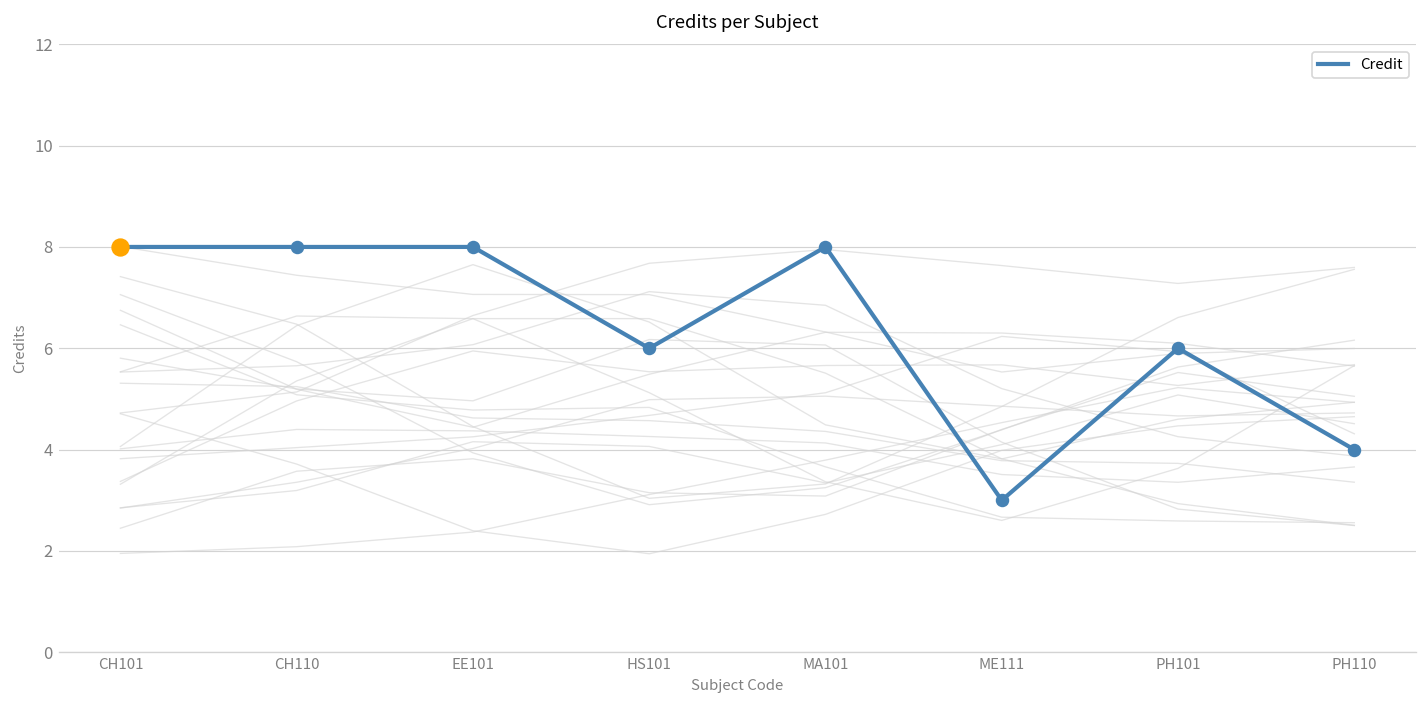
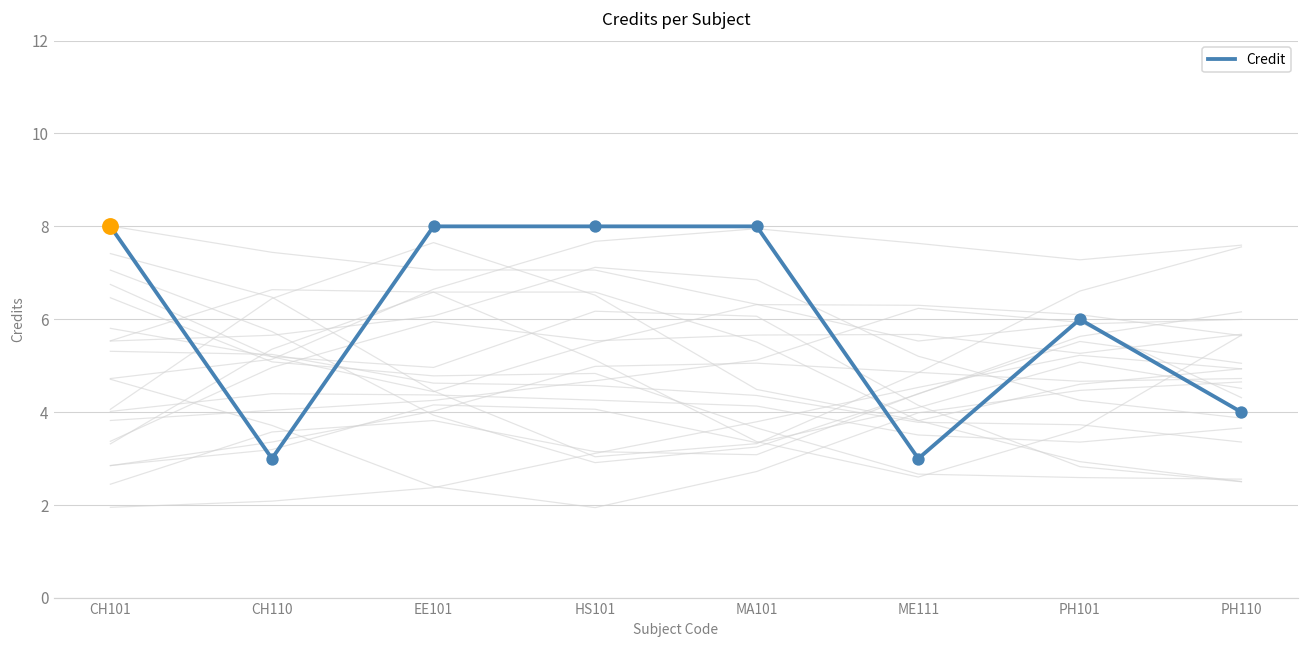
Credit, CH110: 8 -> 3
Credit, HS101: 6 -> 8
